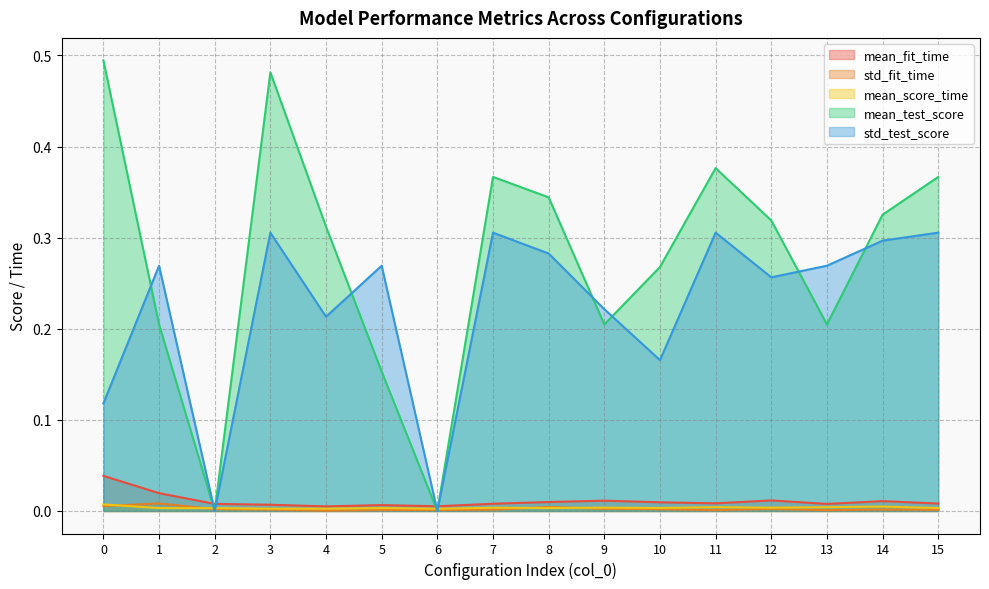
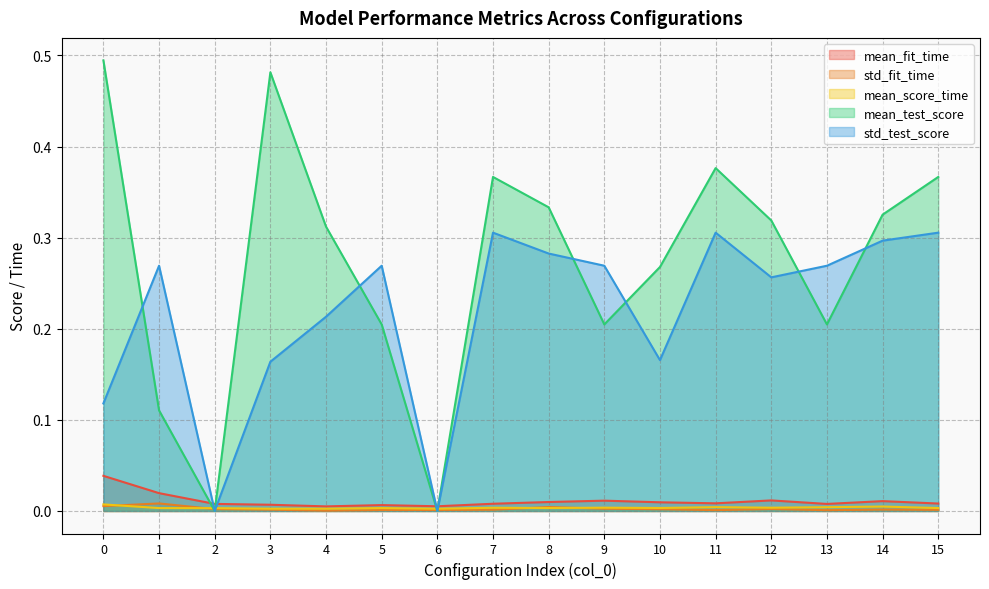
mean_test_score, 1: 0.20 -> 0.11
std_test_score, 3: 0.31 -> 0.16
mean_test_score, 5: 0.15 -> 0.20
mean_test_score, 8: 0.34 -> 0.33
std_test_score, 9: 0.22 -> 0.27
